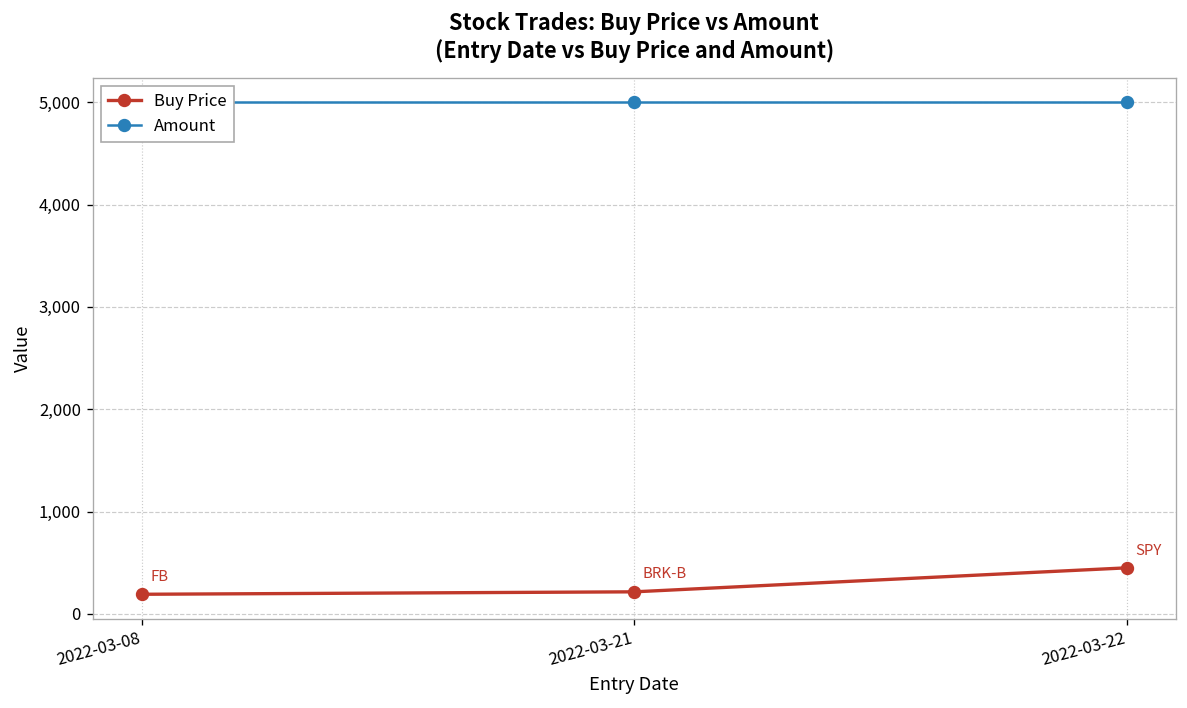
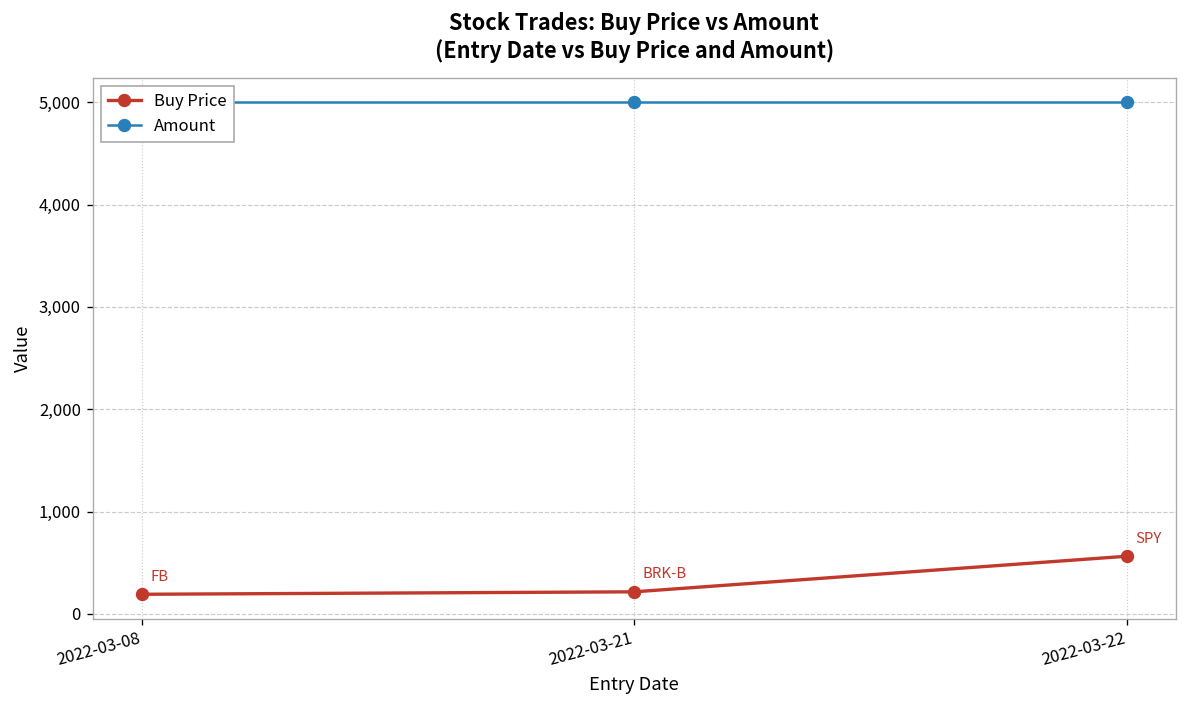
Buy Price, 2022-03-22: 400 -> 600
